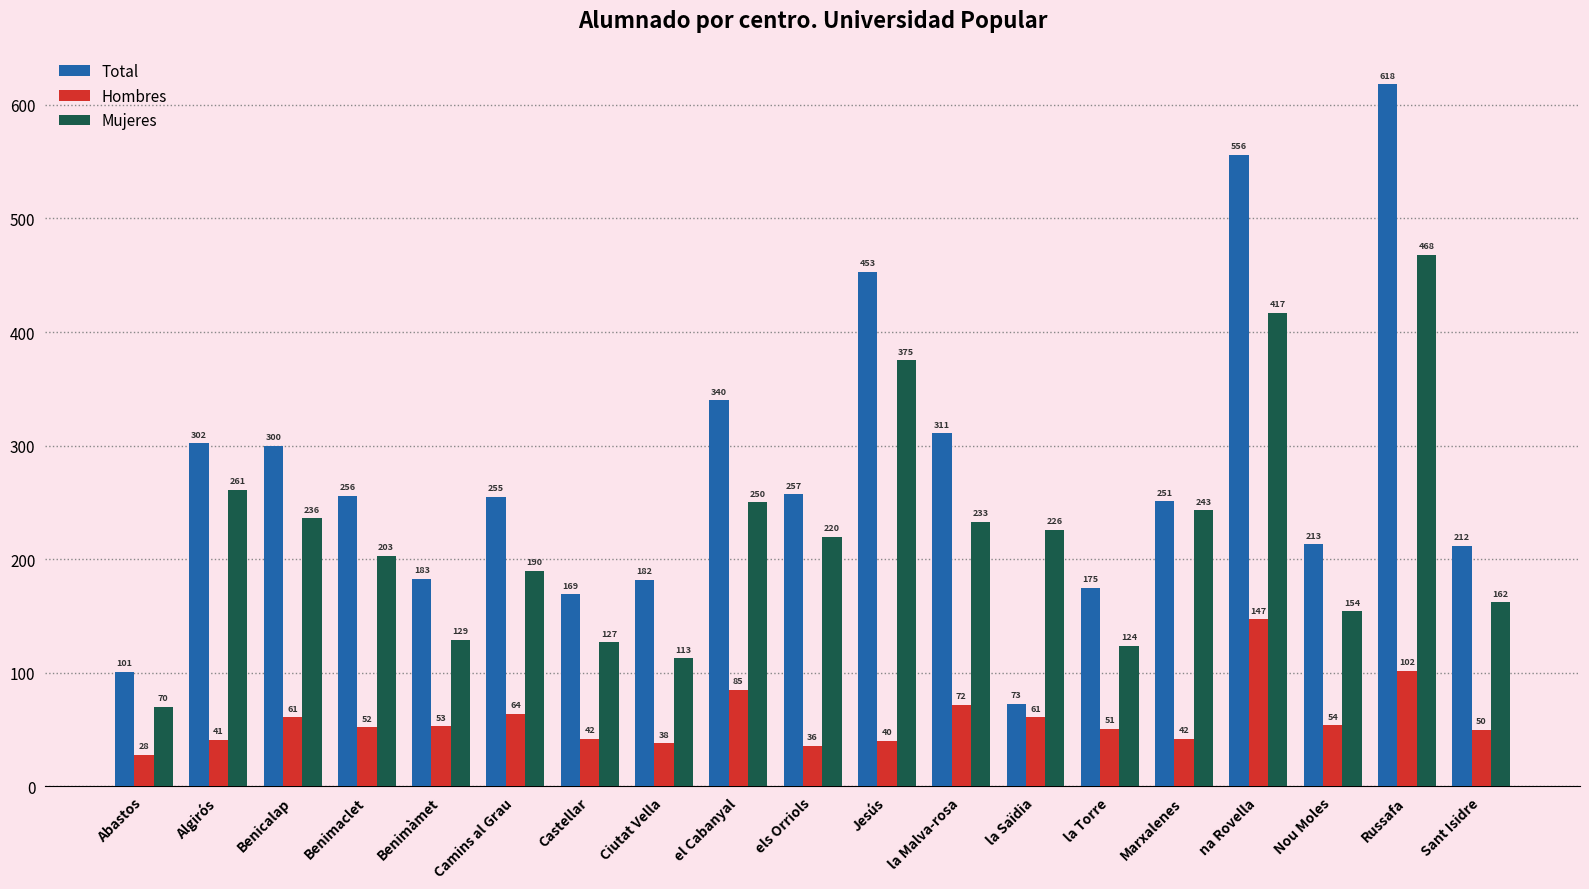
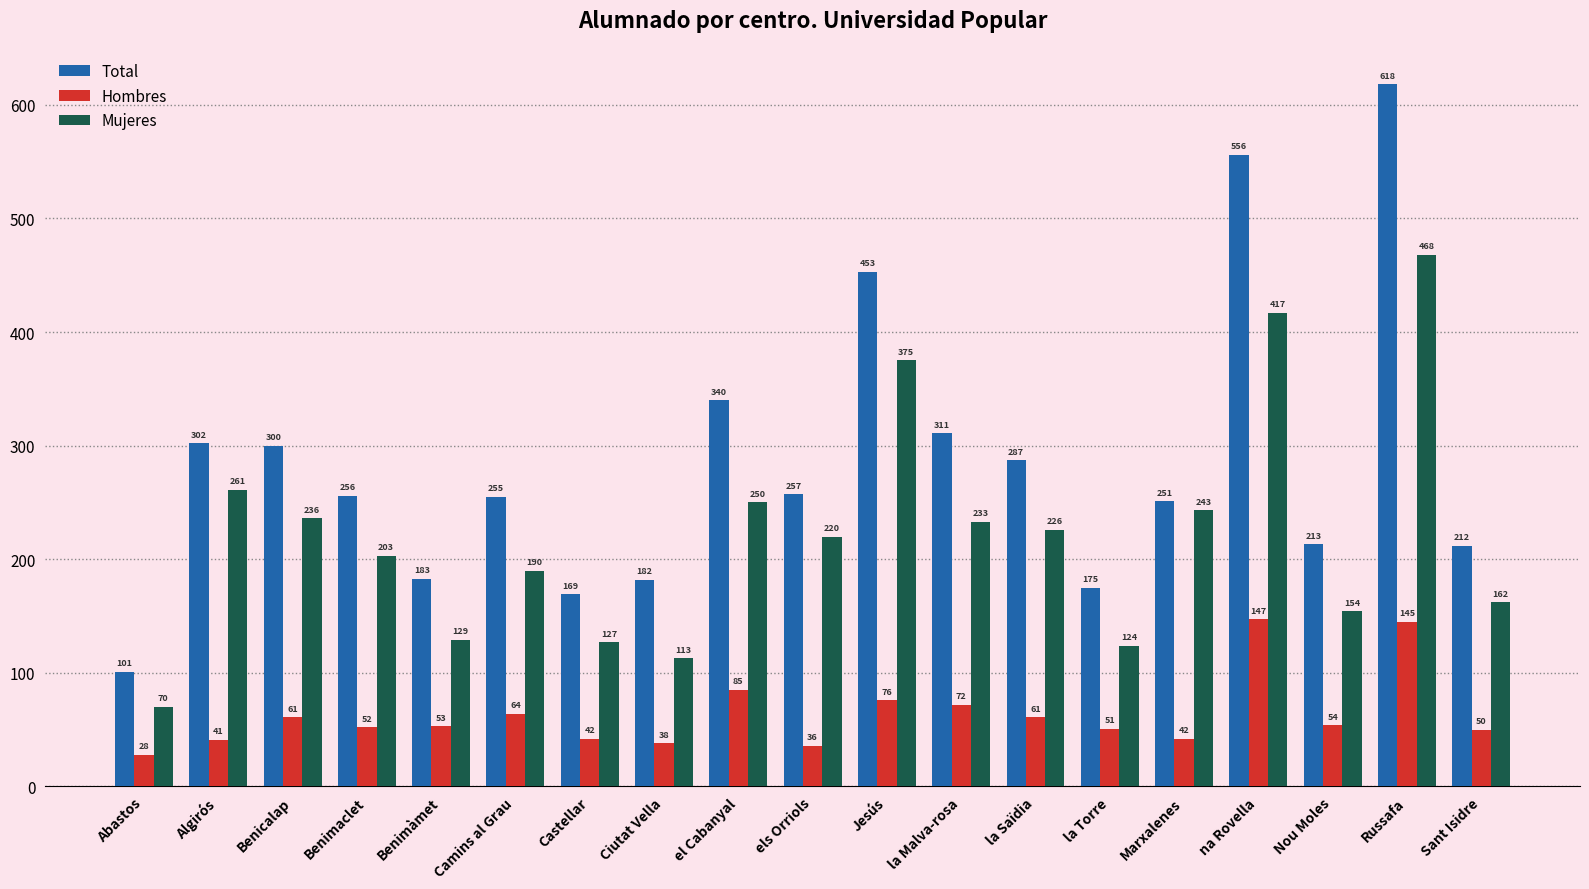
Hombres, Jesús: 40 -> 76
Total, la Saïdia: 73 -> 287
Hombres, Russafa: 102 -> 145
